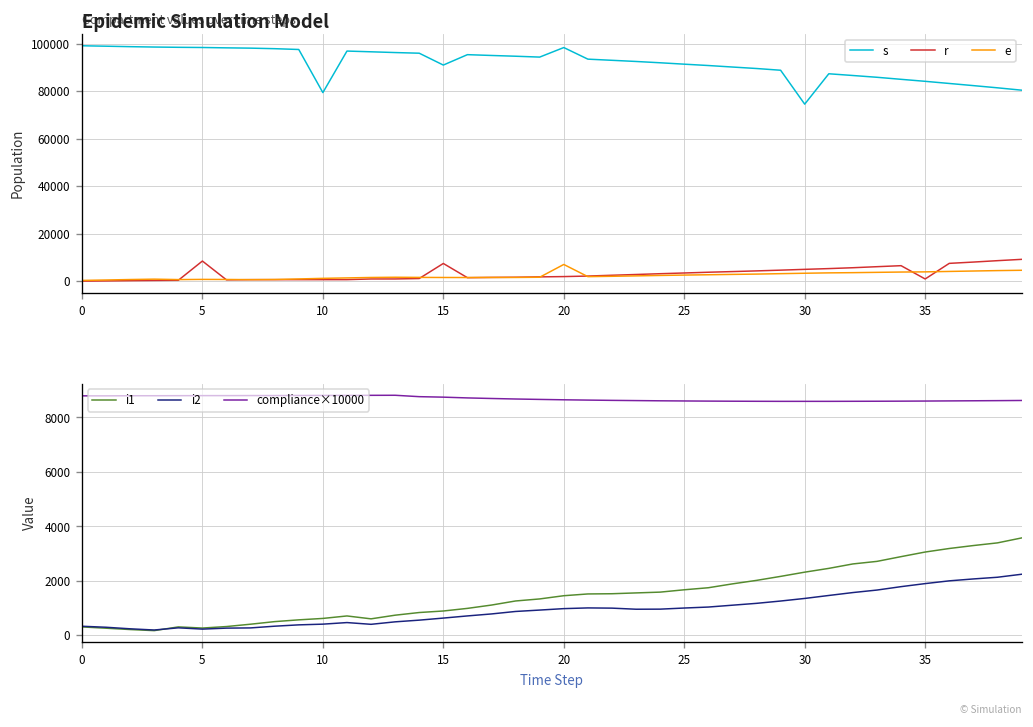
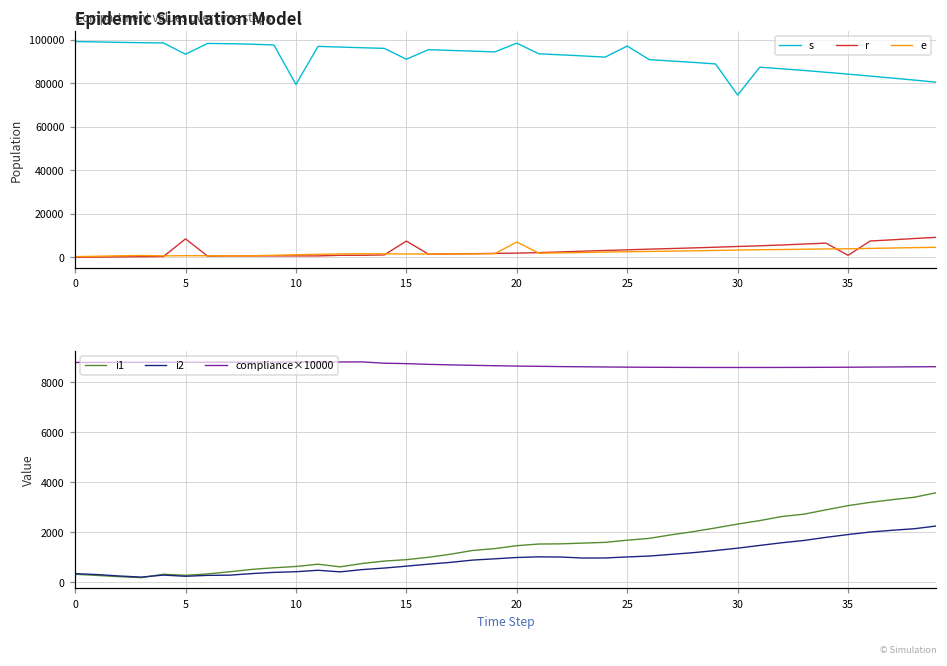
Epidemic Simulation Model, s, 5: 98000 -> 93000
Epidemic Simulation Model, s, 25: 91000 -> 97000
